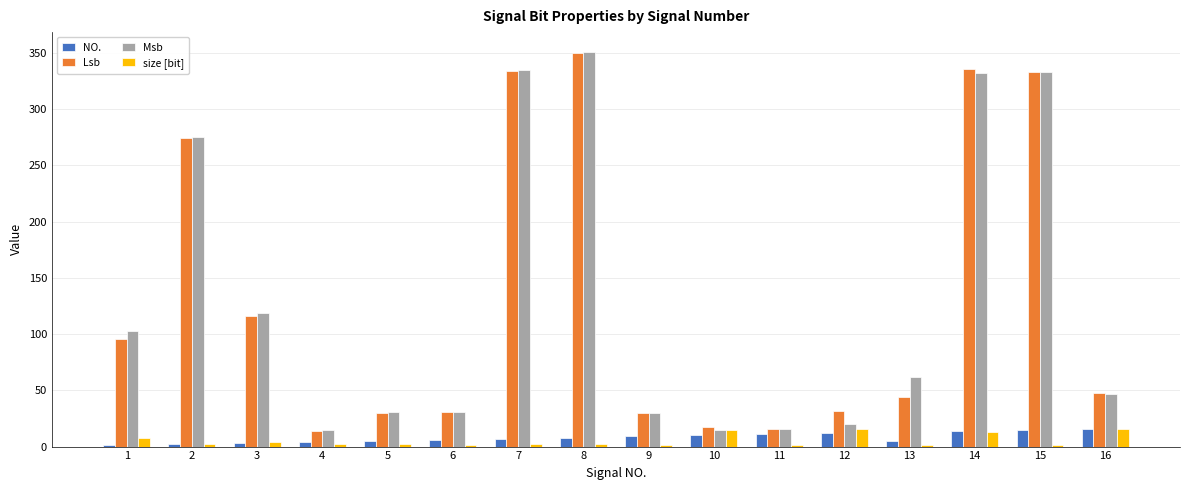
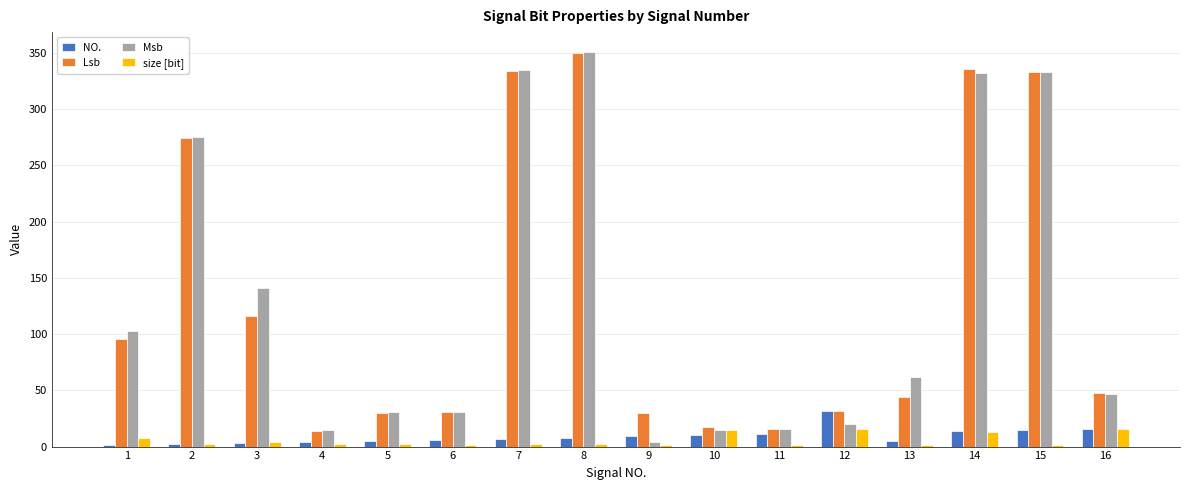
Msb, 3: 119 -> 141
Msb, 9: 30 -> 4
NO., 12: 12 -> 32
